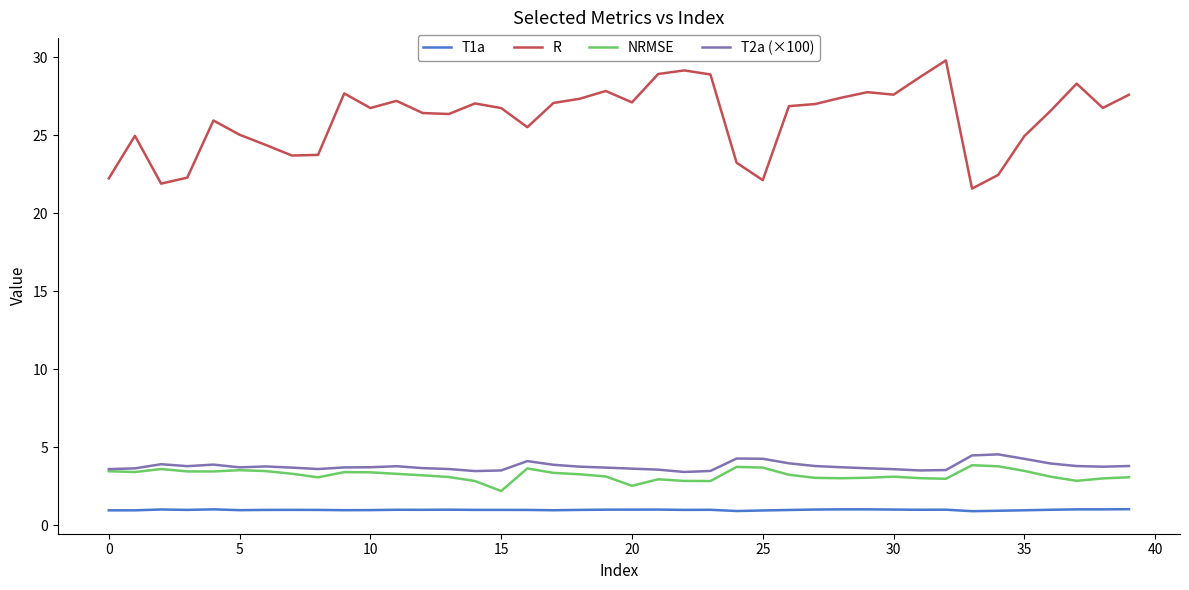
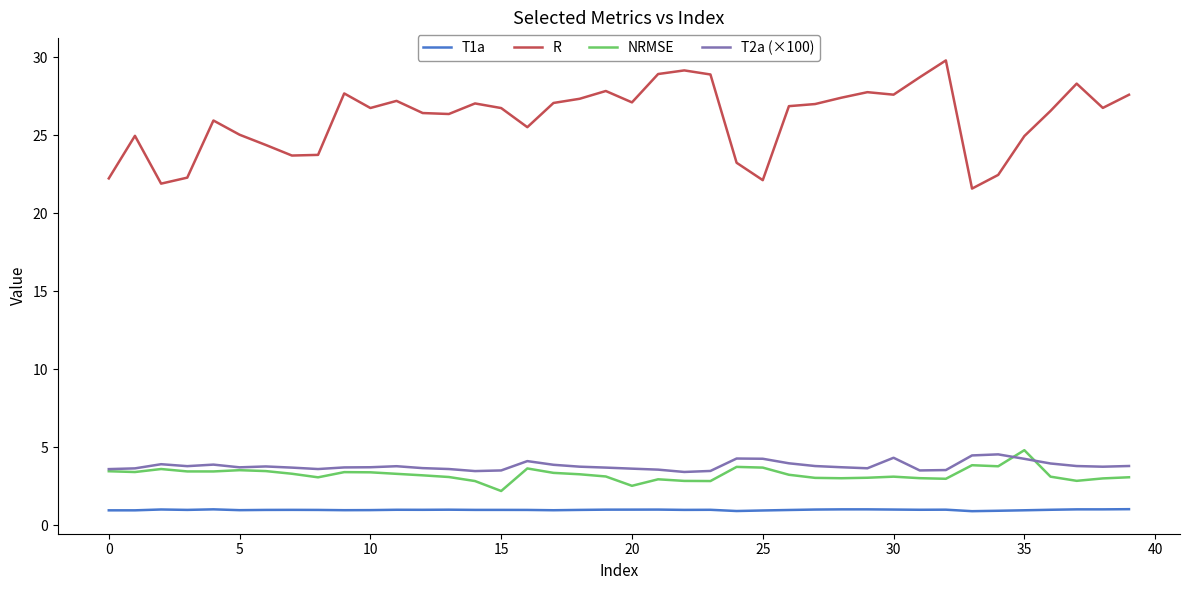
T2a (×100), 30: 3.6 -> 4.3
NRMSE, 35: 3.5 -> 4.8
